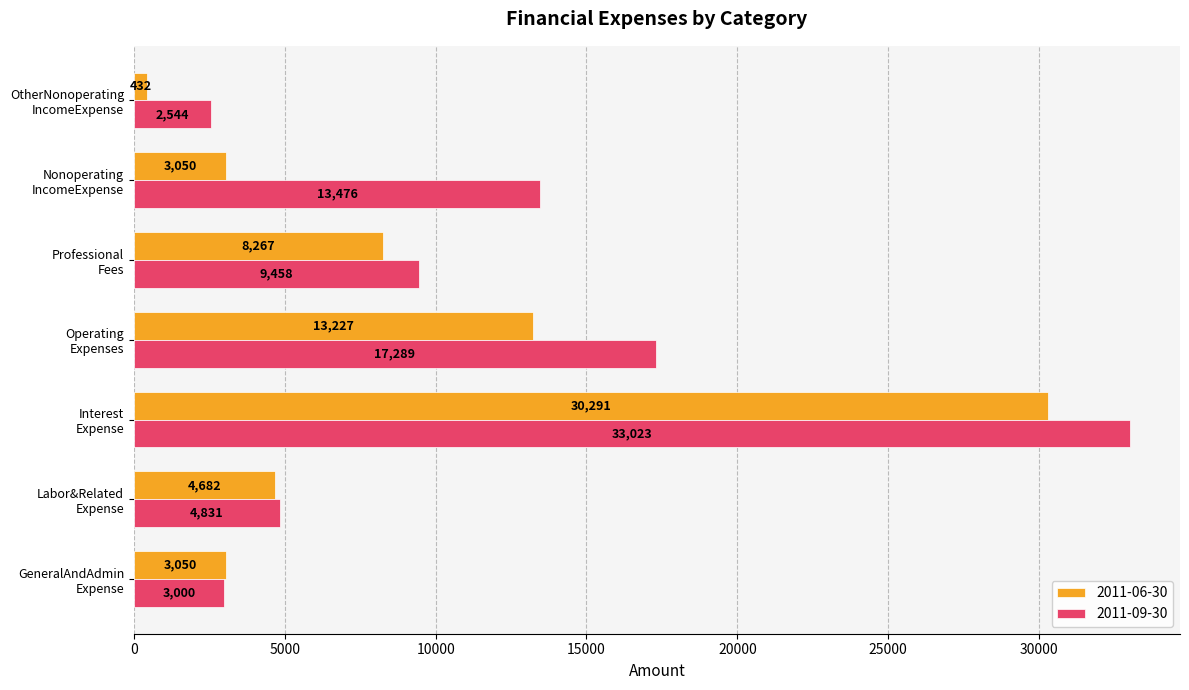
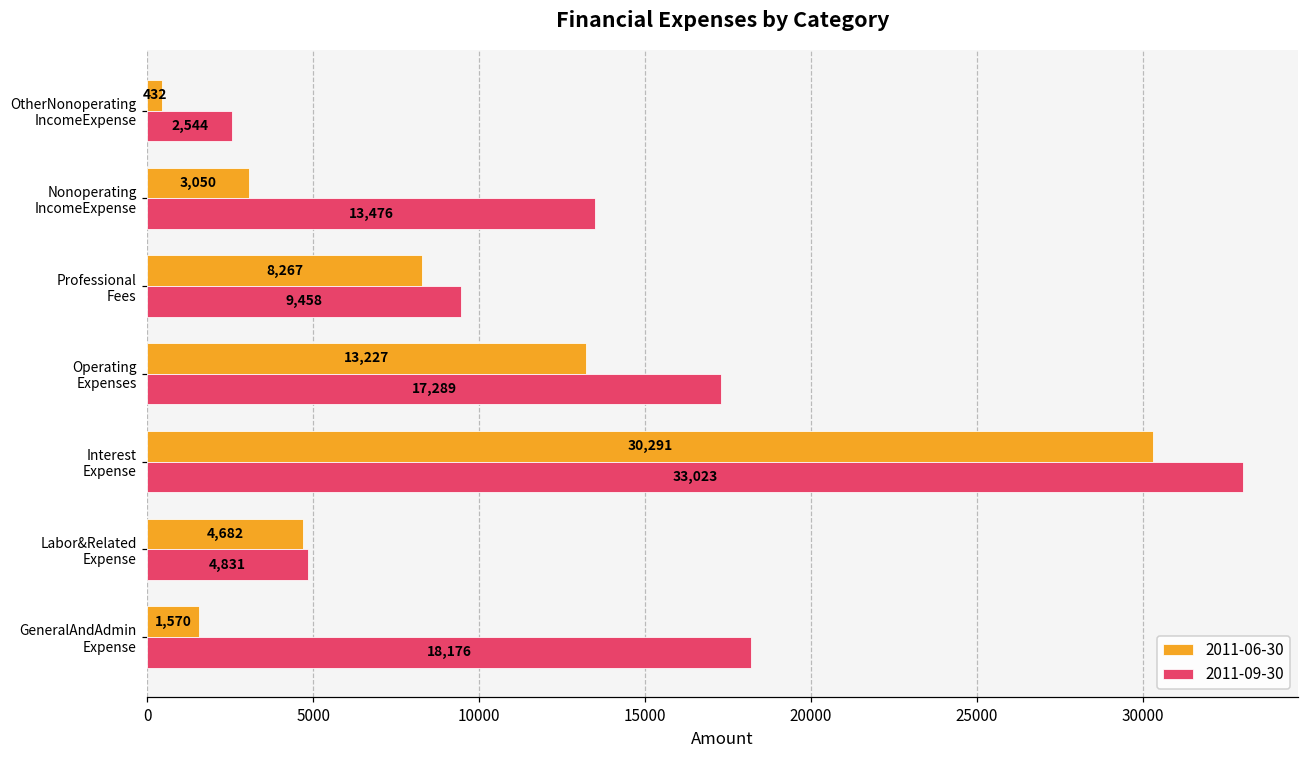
2011-06-30, GeneralAndAdmin Expense: 3,050 -> 1,570
2011-09-30, GeneralAndAdmin Expense: 3,000 -> 18,176
